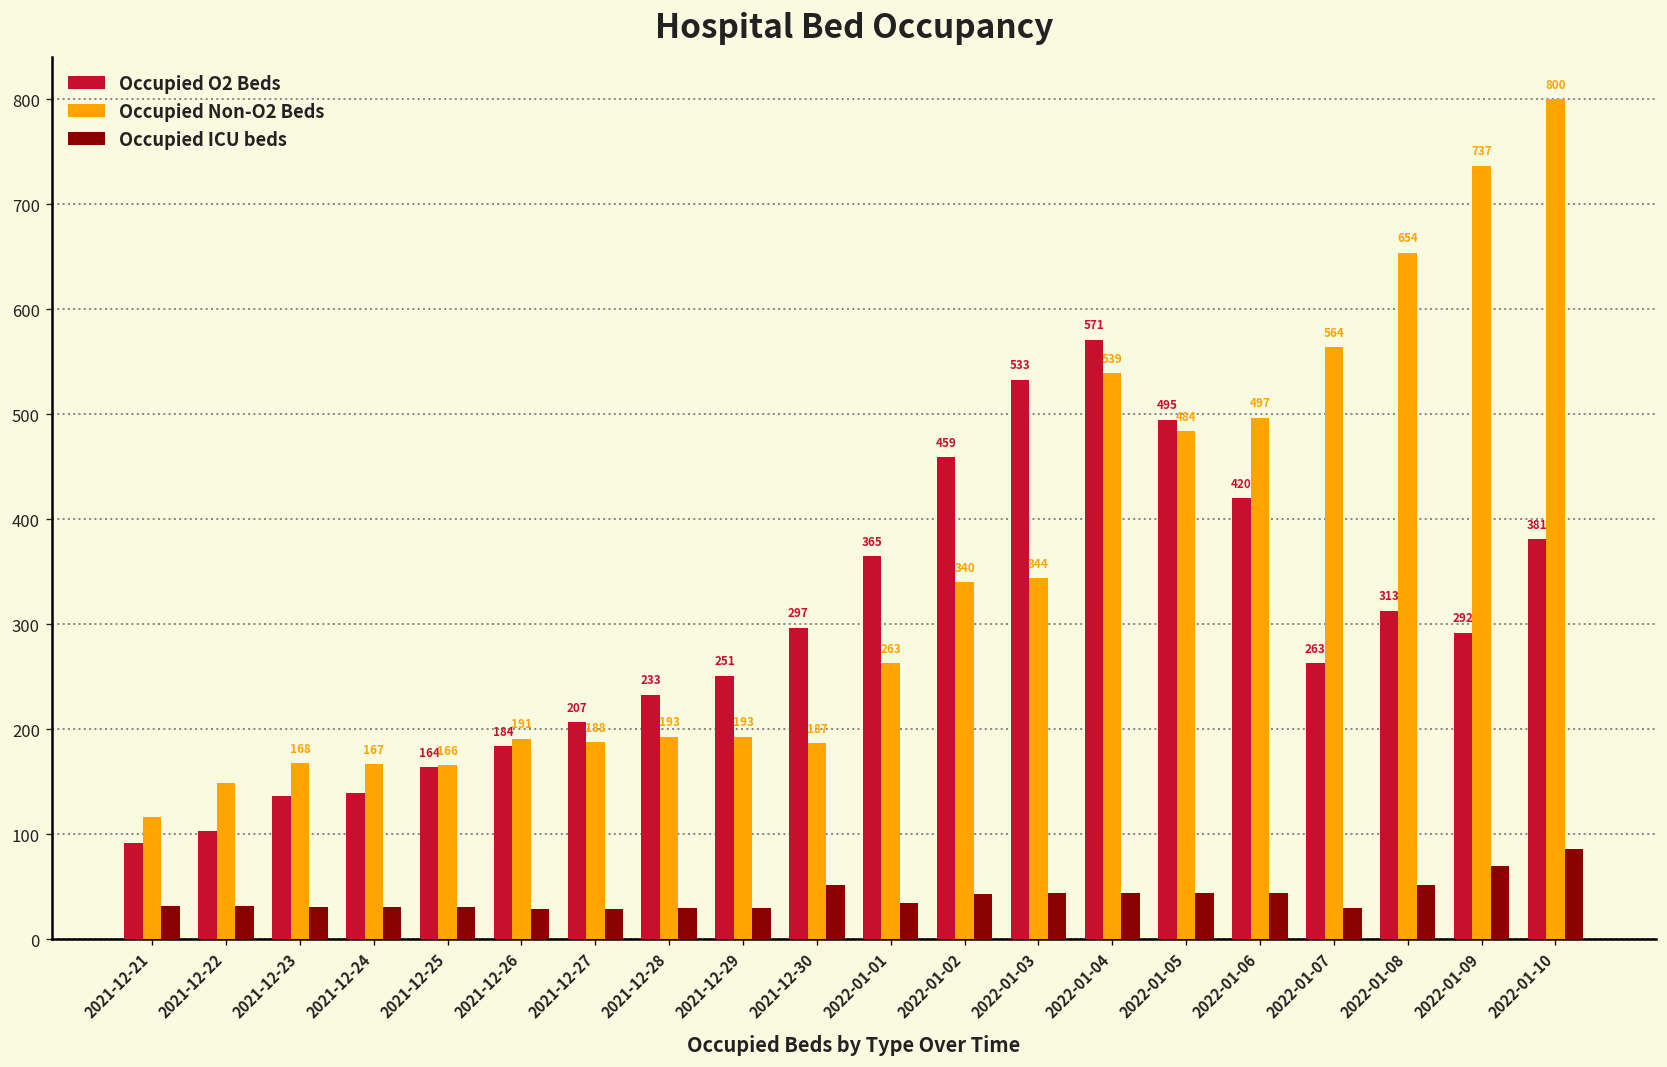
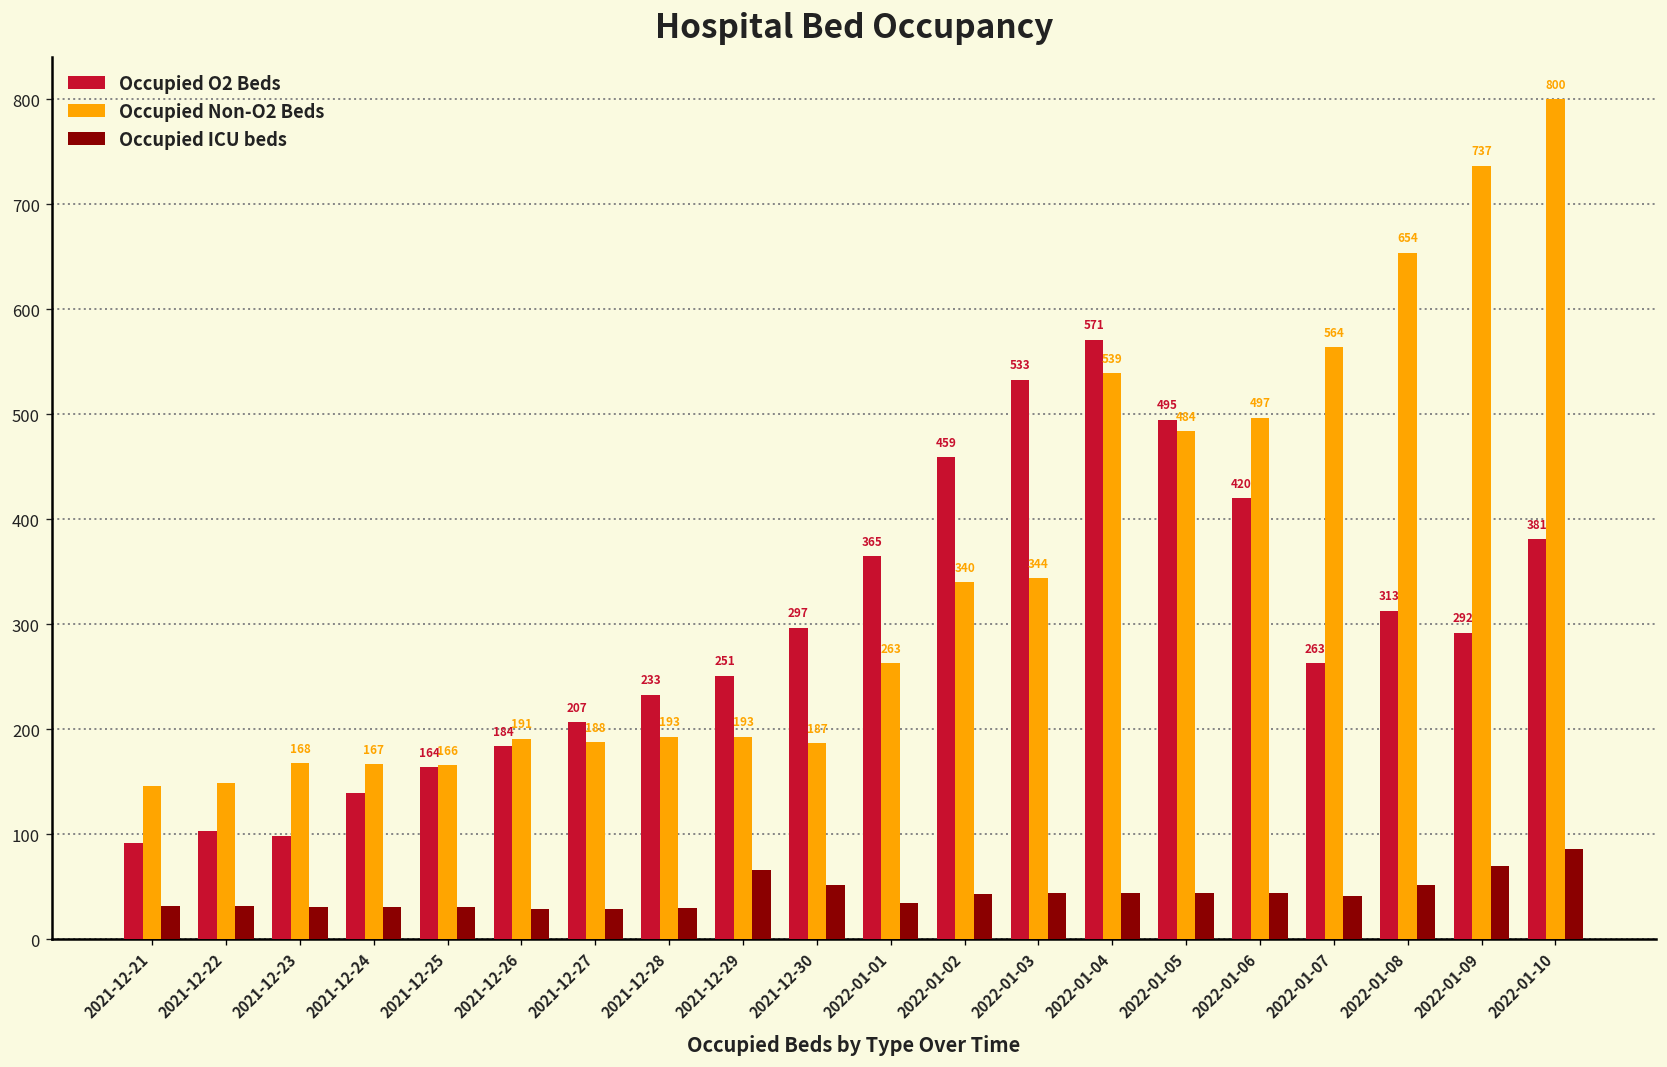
Occupied Non-O2 Beds, 2021-12-21: 120 -> 150
Occupied O2 Beds, 2021-12-23: 140 -> 100
Occupied ICU beds, 2021-12-29: 30 -> 70
Occupied ICU beds, 2022-01-07: 30 -> 40
